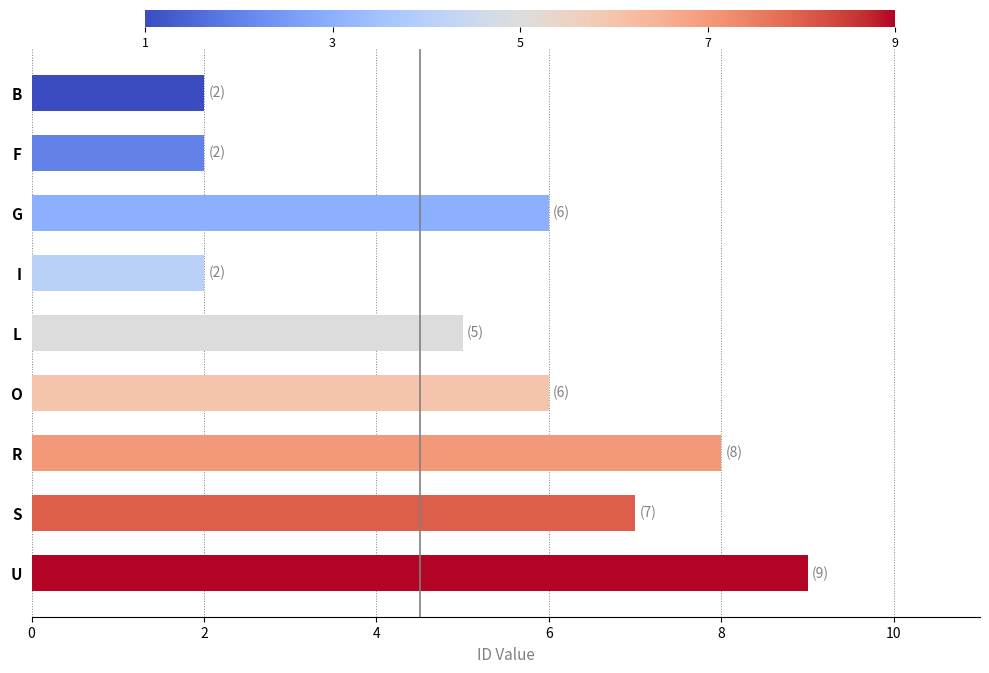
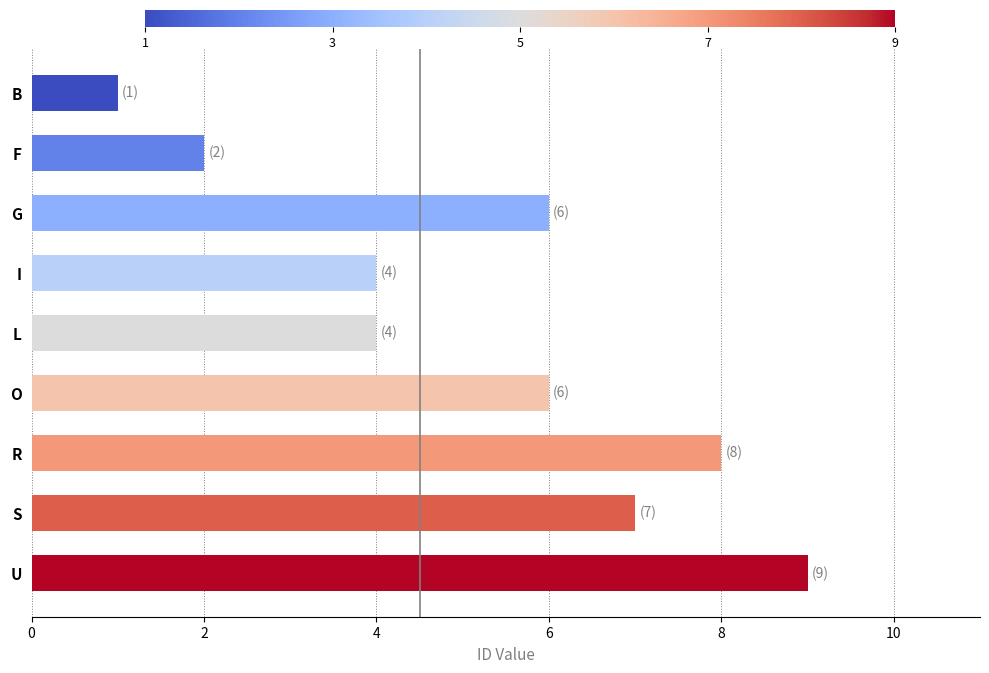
B: (2) -> (1)
I: (2) -> (4)
L: (5) -> (4)
